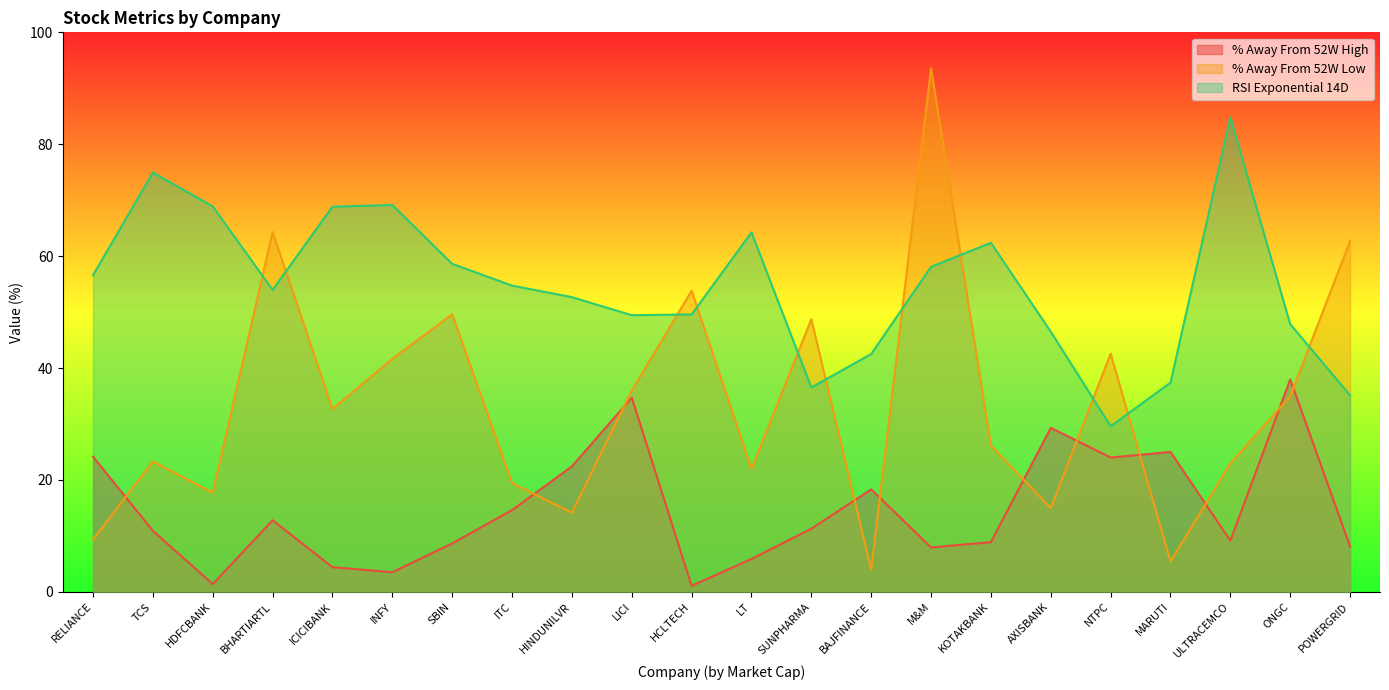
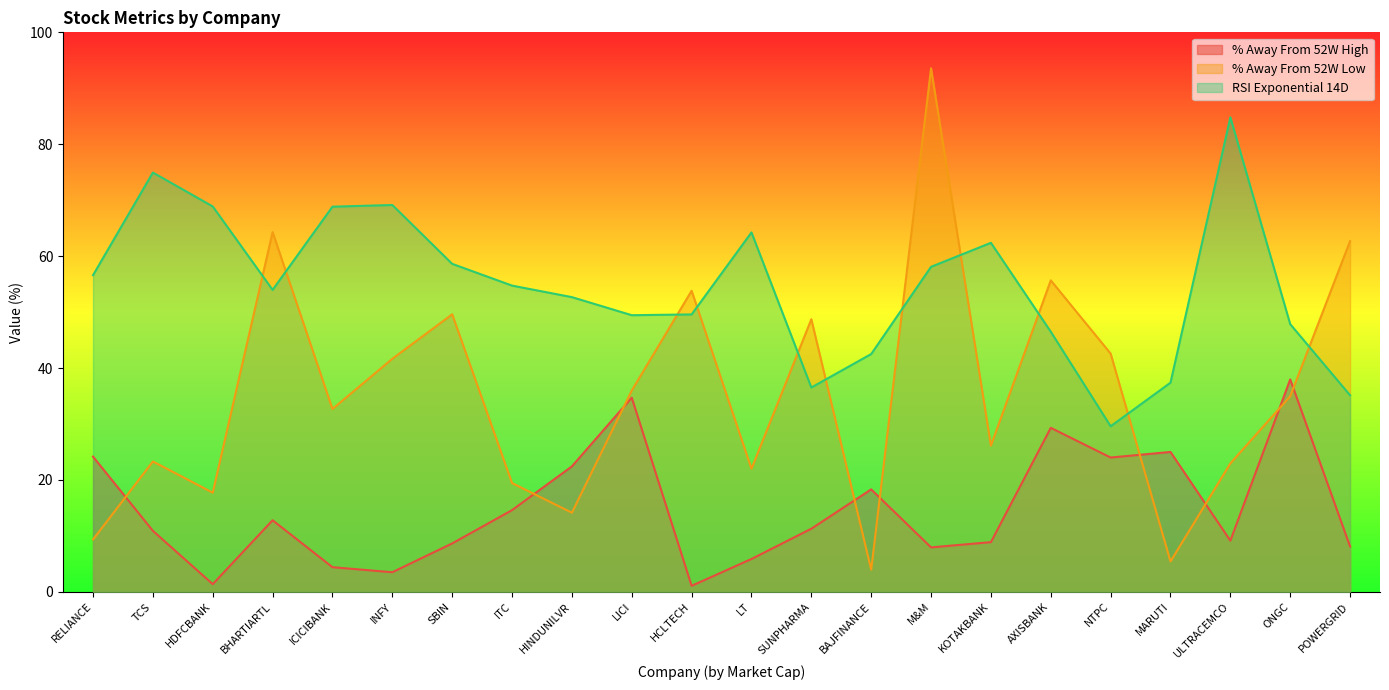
% Away From 52W Low, AXISBANK: 15 -> 56
